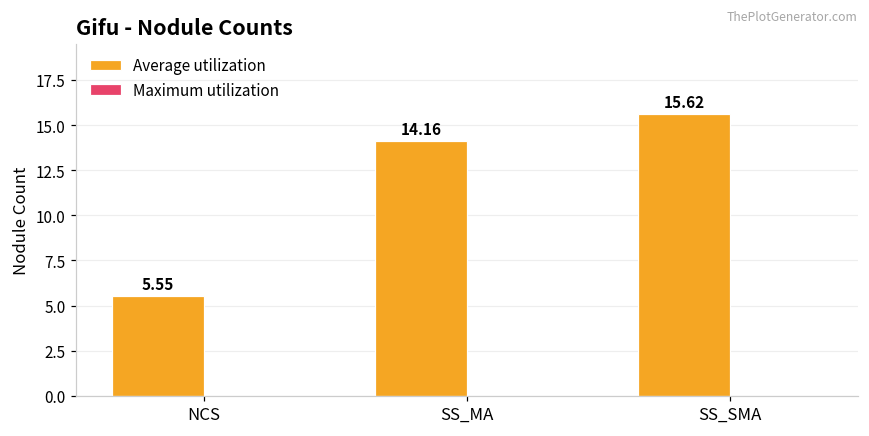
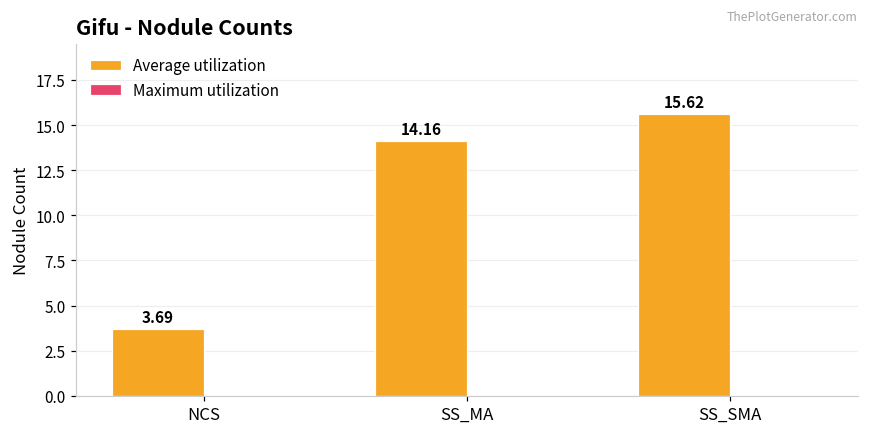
Average utilization, NCS: 5.55 -> 3.69
